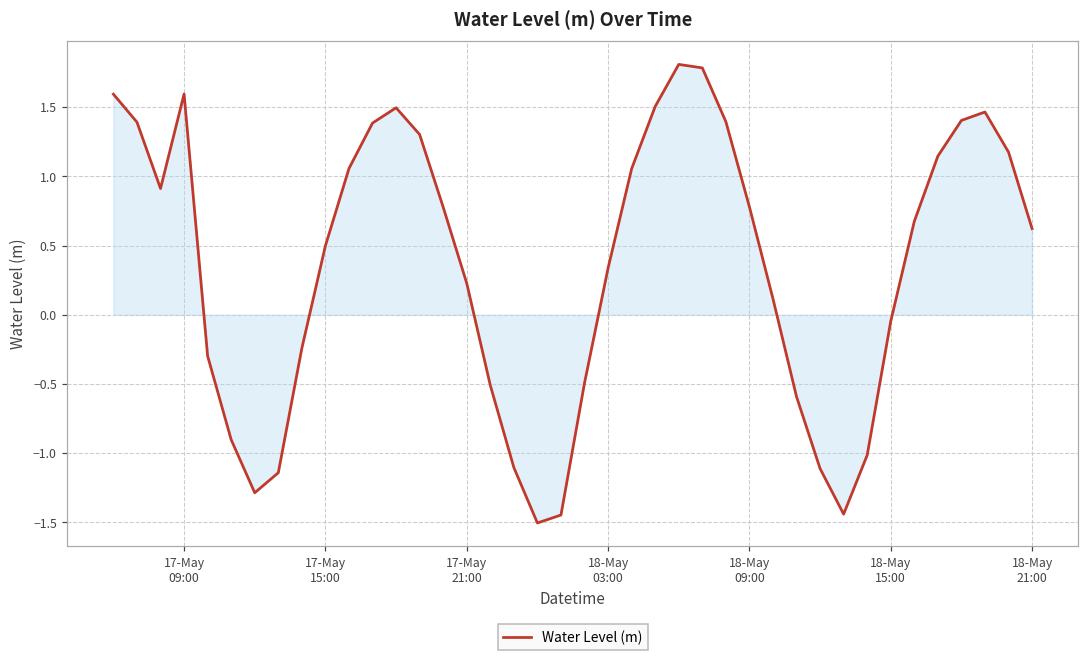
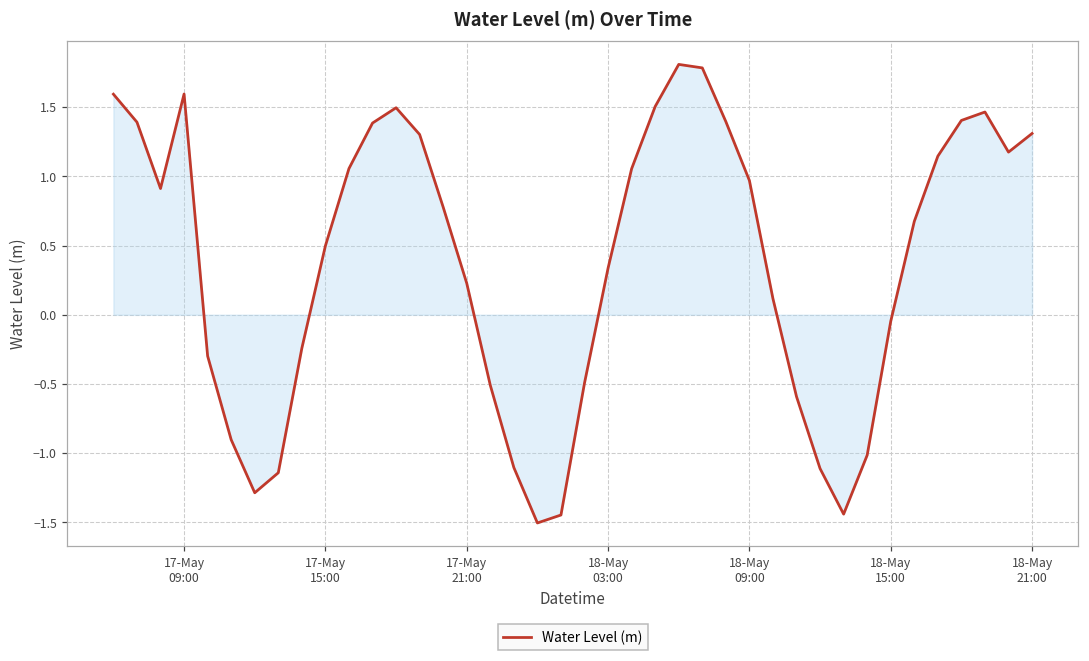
Water Level (m), 18-May 09:00: 0.78 -> 0.97
Water Level (m), 18-May 21:00: 0.62 -> 1.31
